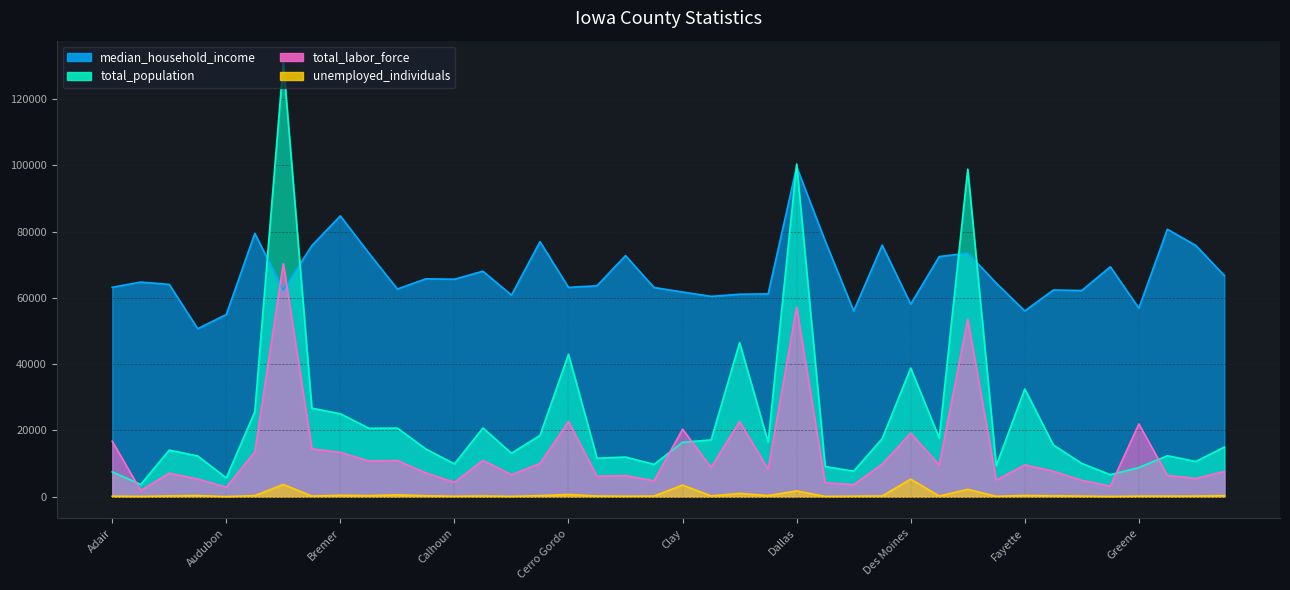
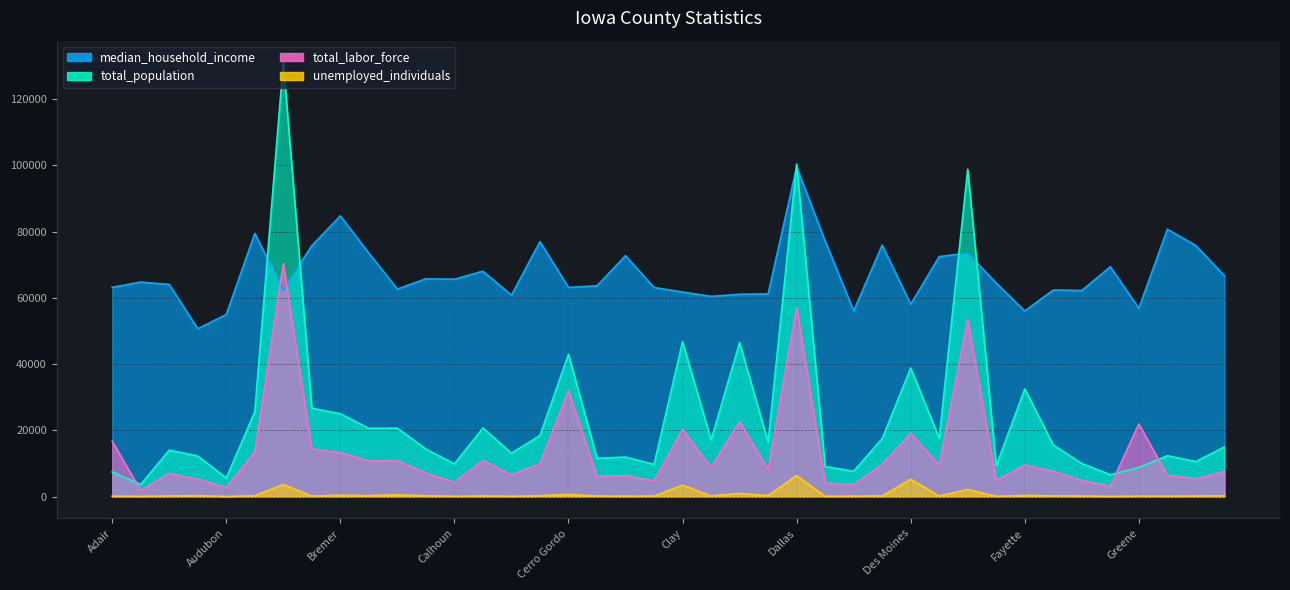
total_labor_force, Cerro Gordo: 23000 -> 32000
total_population, Clay: 16000 -> 47000
unemployed_individuals, Dallas: 2000 -> 6000
